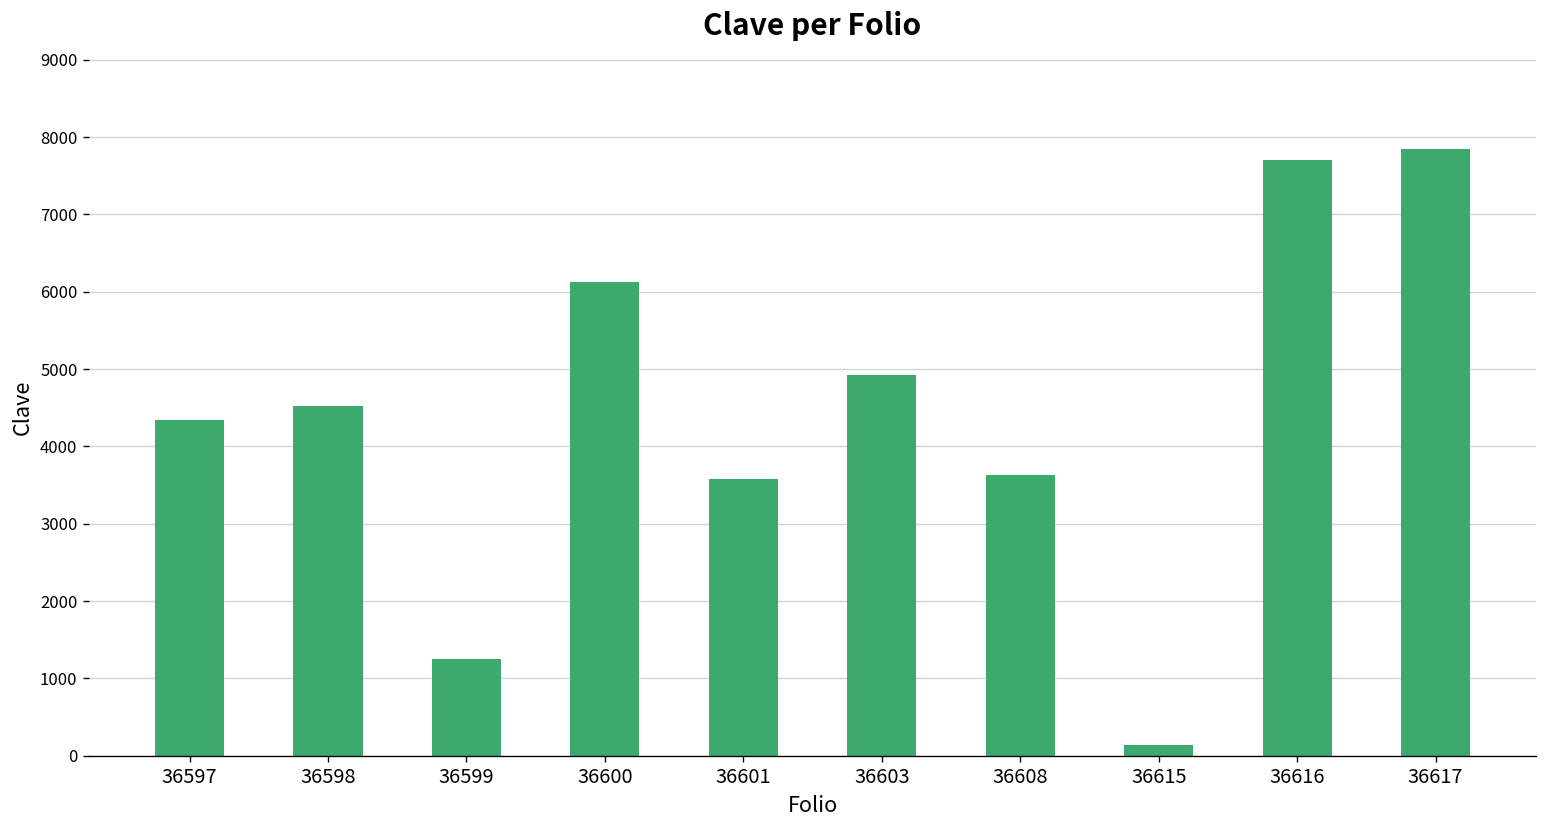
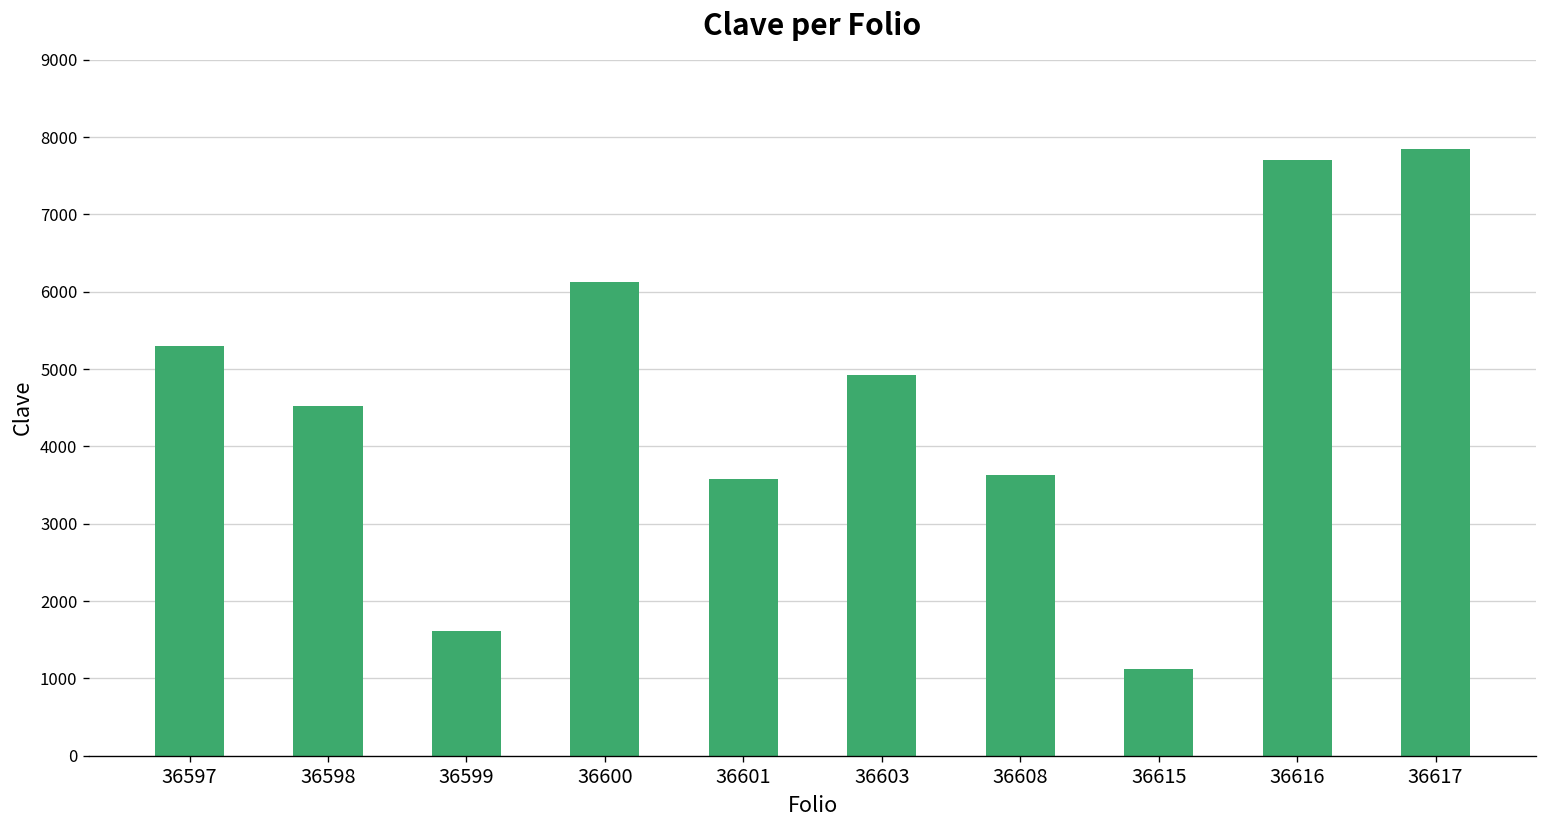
36597: 4300 -> 5300
36599: 1200 -> 1600
36615: 100 -> 1100
